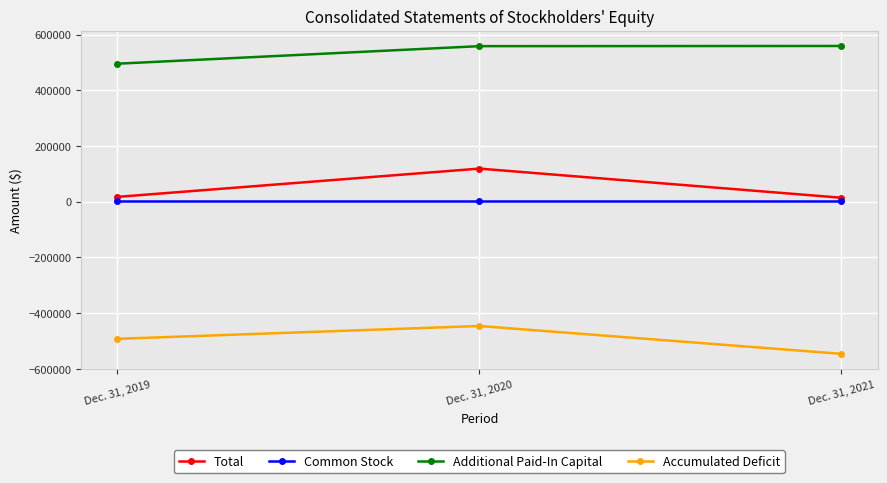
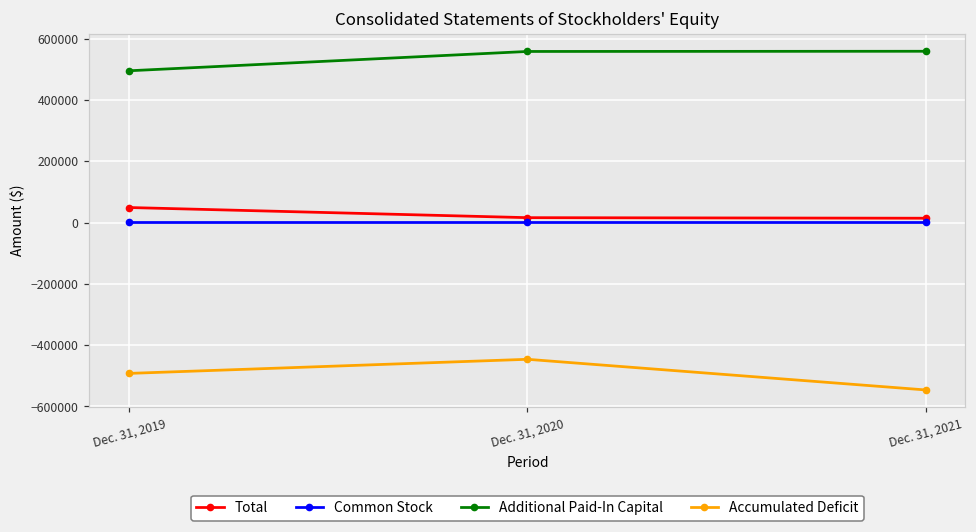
Total, Dec. 31, 2019: 20000 -> 50000
Total, Dec. 31, 2020: 120000 -> 20000
